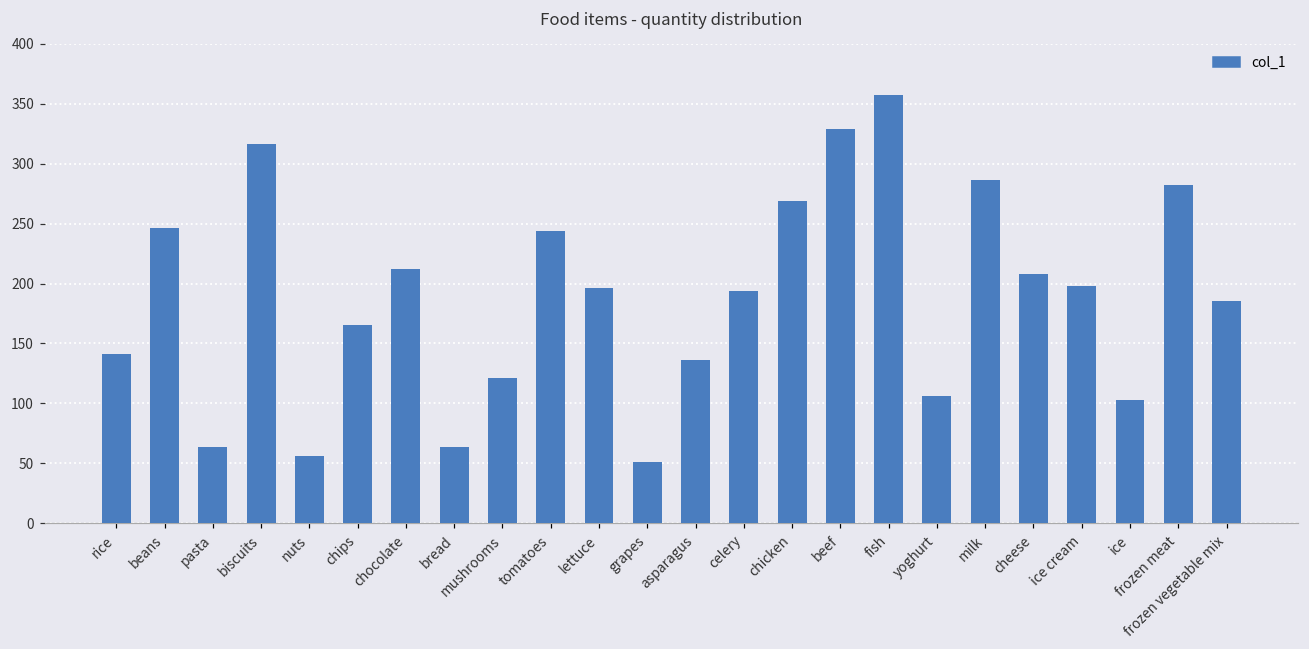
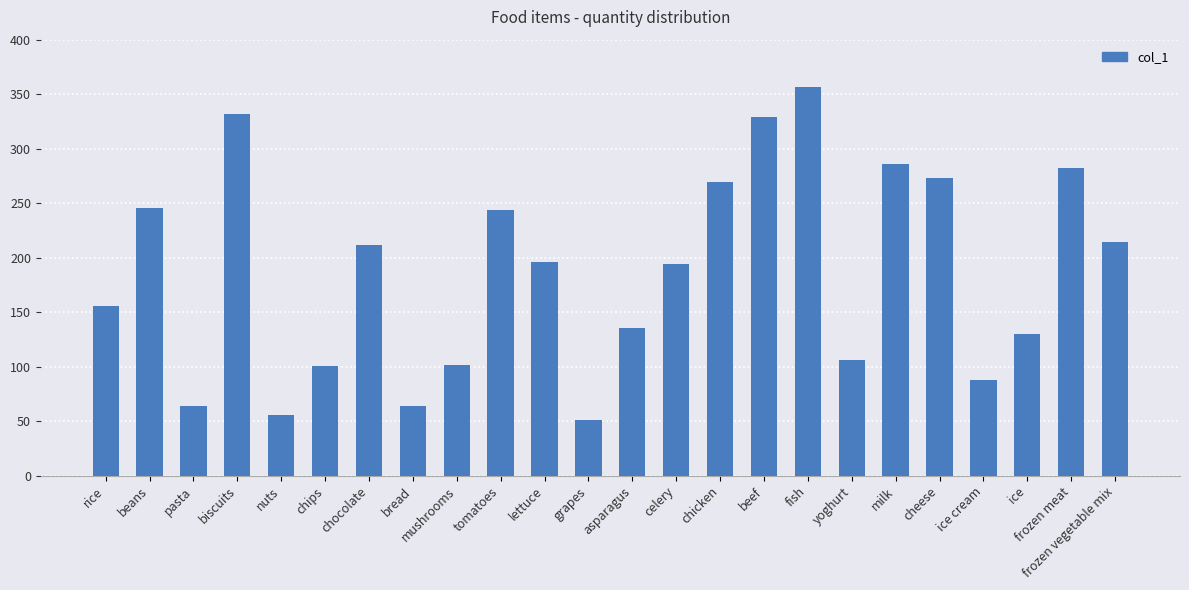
rice: 141 -> 156
biscuits: 316 -> 332
chips: 165 -> 101
mushrooms: 121 -> 102
cheese: 208 -> 273
ice cream: 198 -> 88
ice: 103 -> 130
frozen vegetable mix: 185 -> 214
